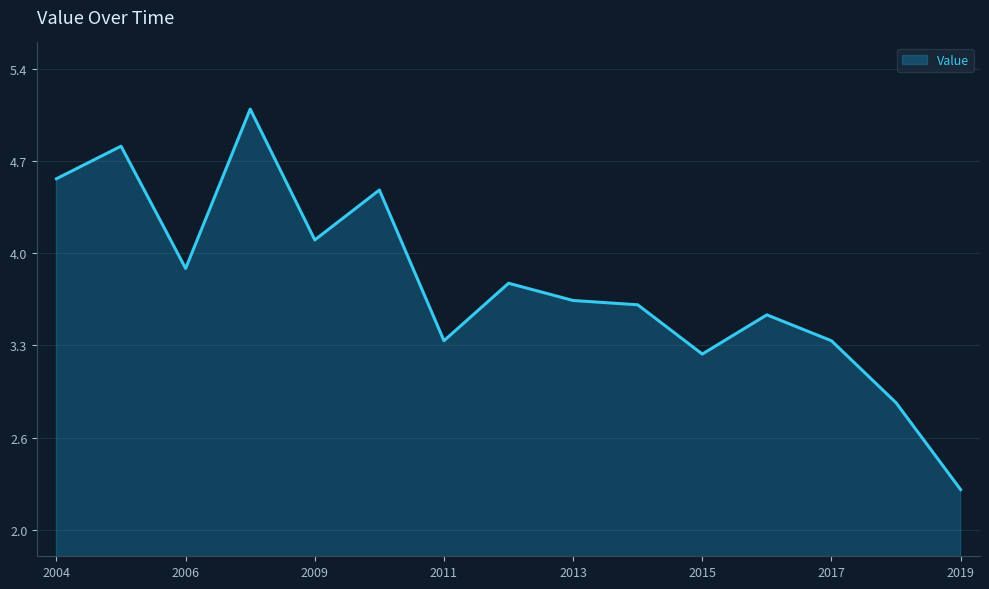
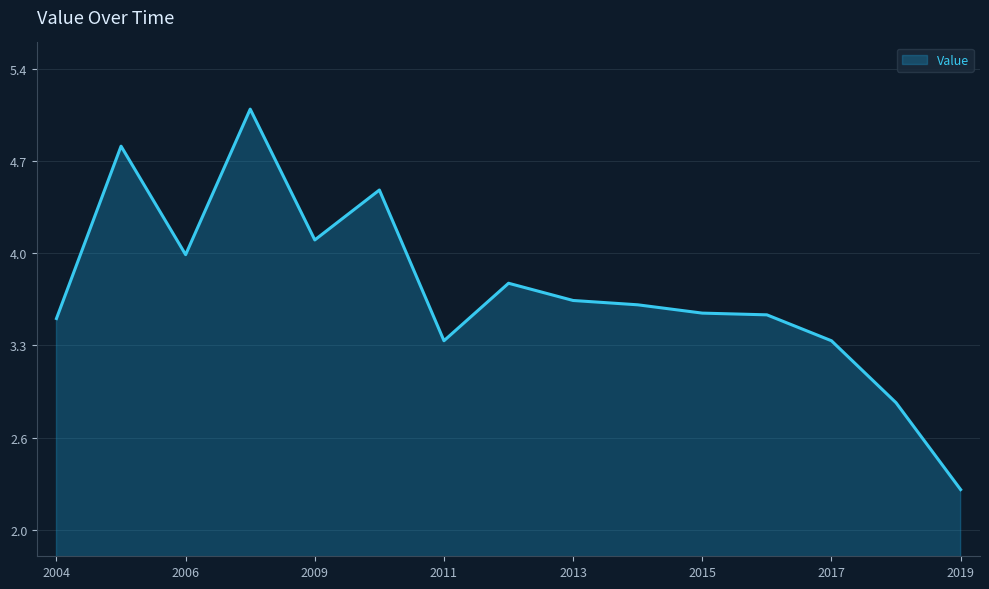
2004: 4.59 -> 3.54
2006: 3.91 -> 4.02
2015: 3.27 -> 3.58
